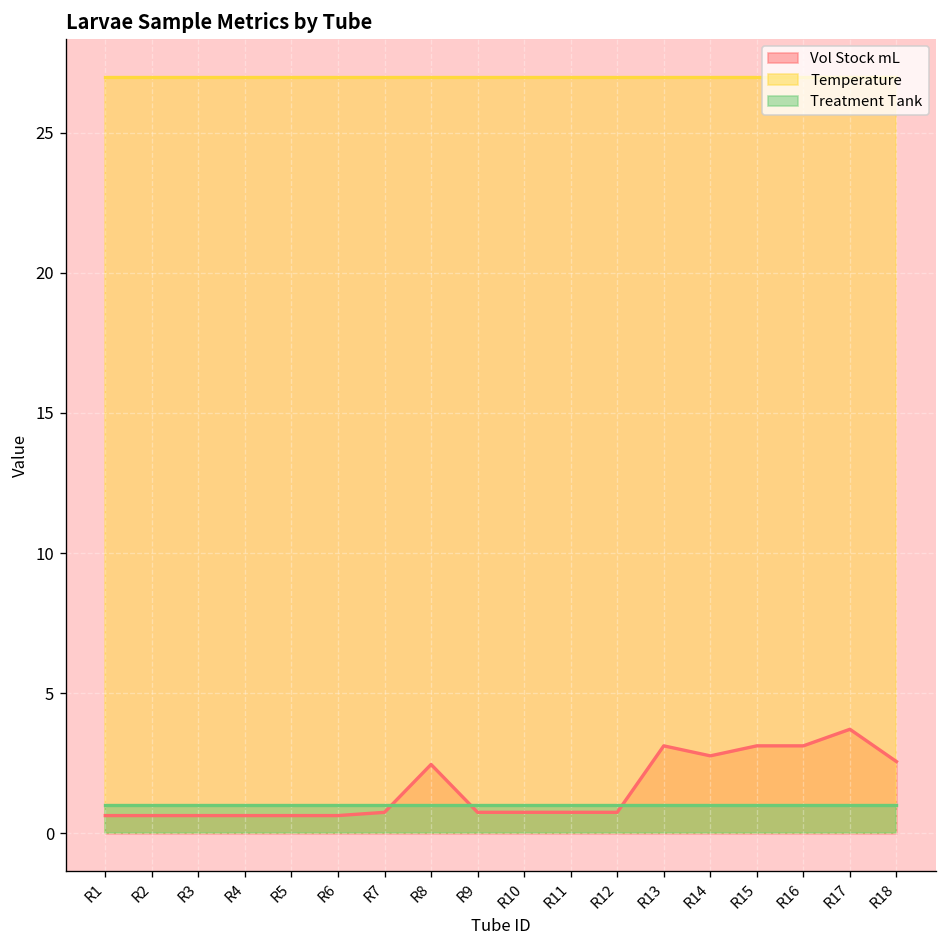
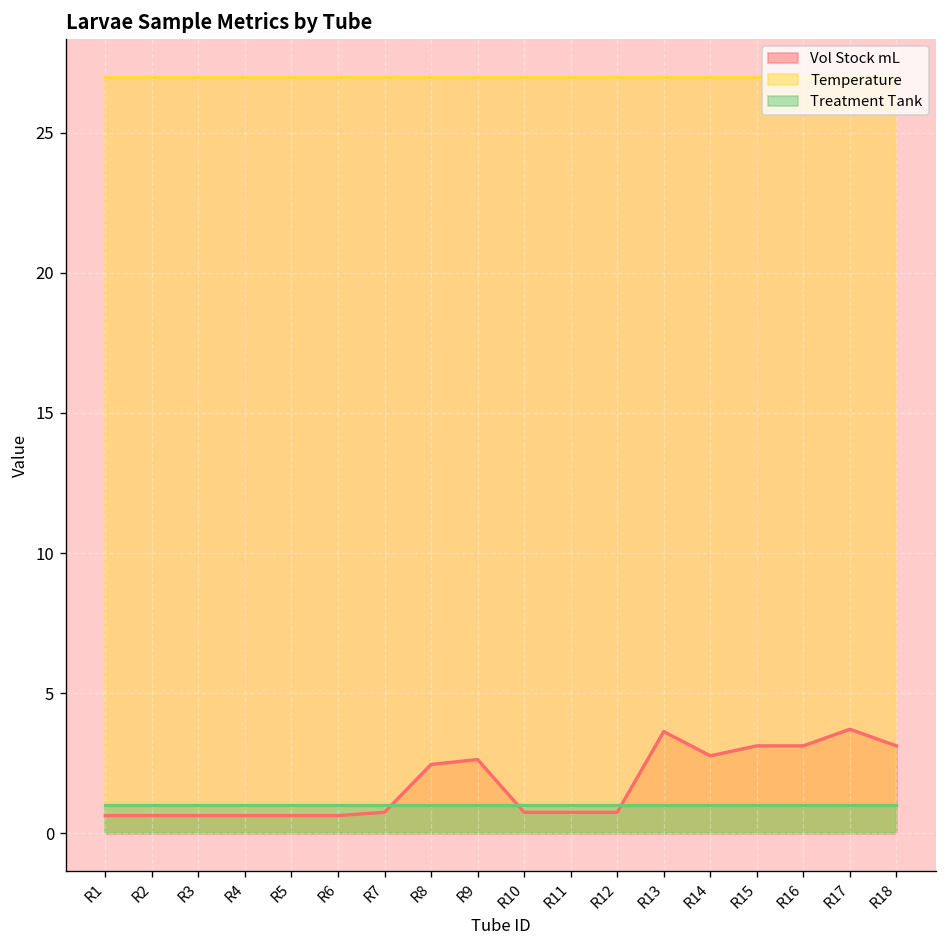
Vol Stock mL, R9: 0.8 -> 2.6
Vol Stock mL, R13: 3.1 -> 3.6
Vol Stock mL, R18: 2.6 -> 3.1
